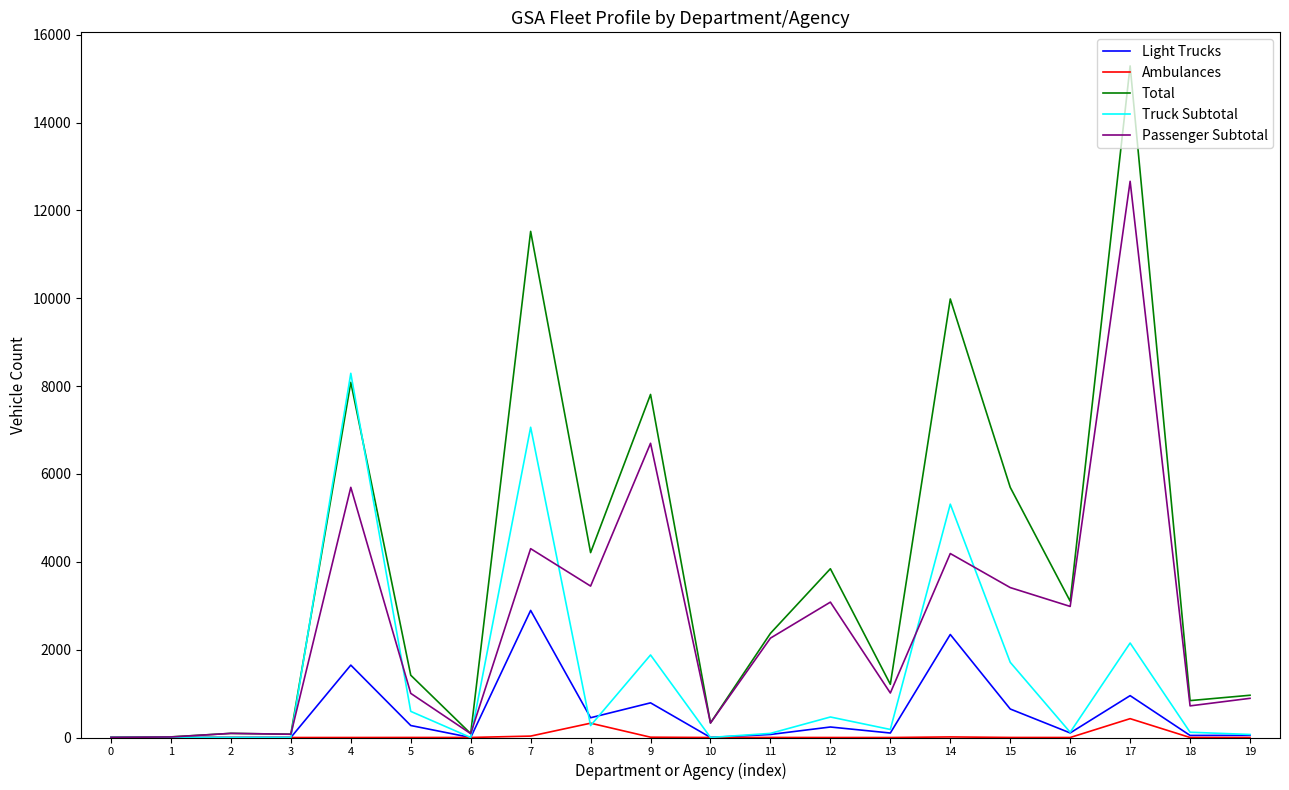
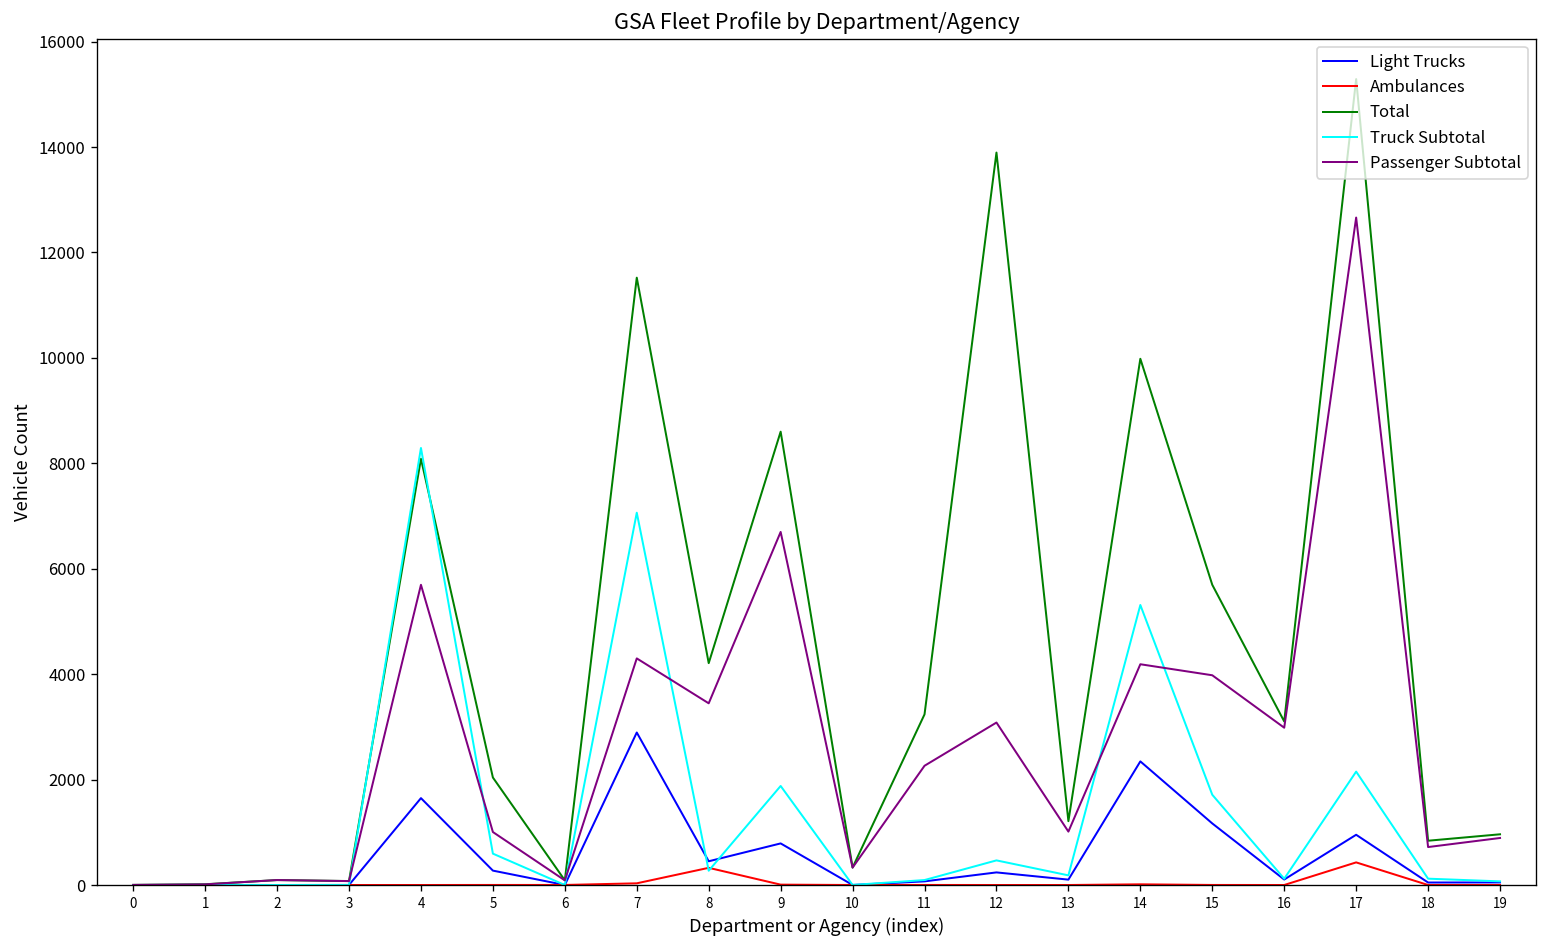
Total, 5: 1400 -> 2000
Total, 9: 7800 -> 8600
Total, 11: 2400 -> 3200
Total, 12: 3800 -> 13900
Light Trucks, 15: 600 -> 1200
Passenger Subtotal, 15: 3400 -> 4000
